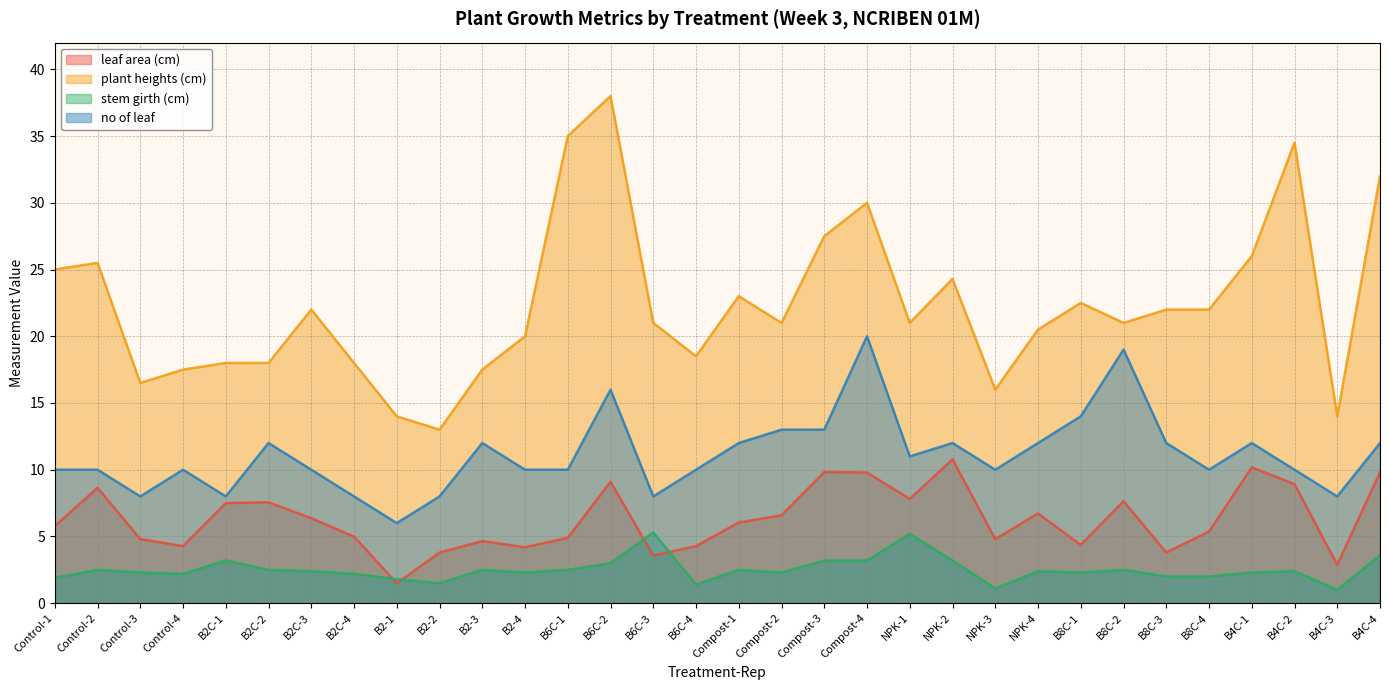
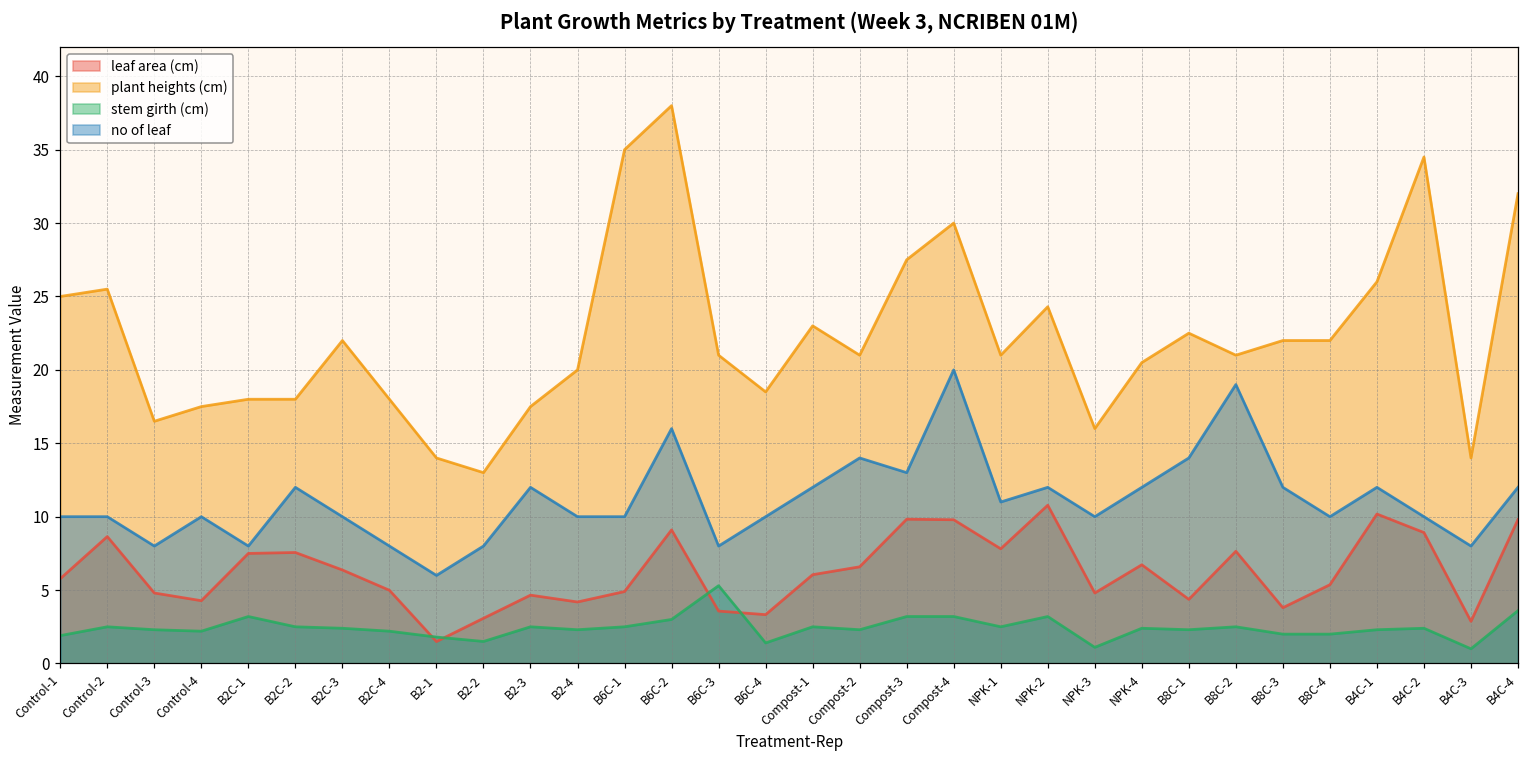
leaf area (cm), B2-2: 3.8 -> 3.1
leaf area (cm), B6C-4: 4.3 -> 3.3
no of leaf, Compost-2: 13 -> 14
stem girth (cm), NPK-1: 5.2 -> 2.5
